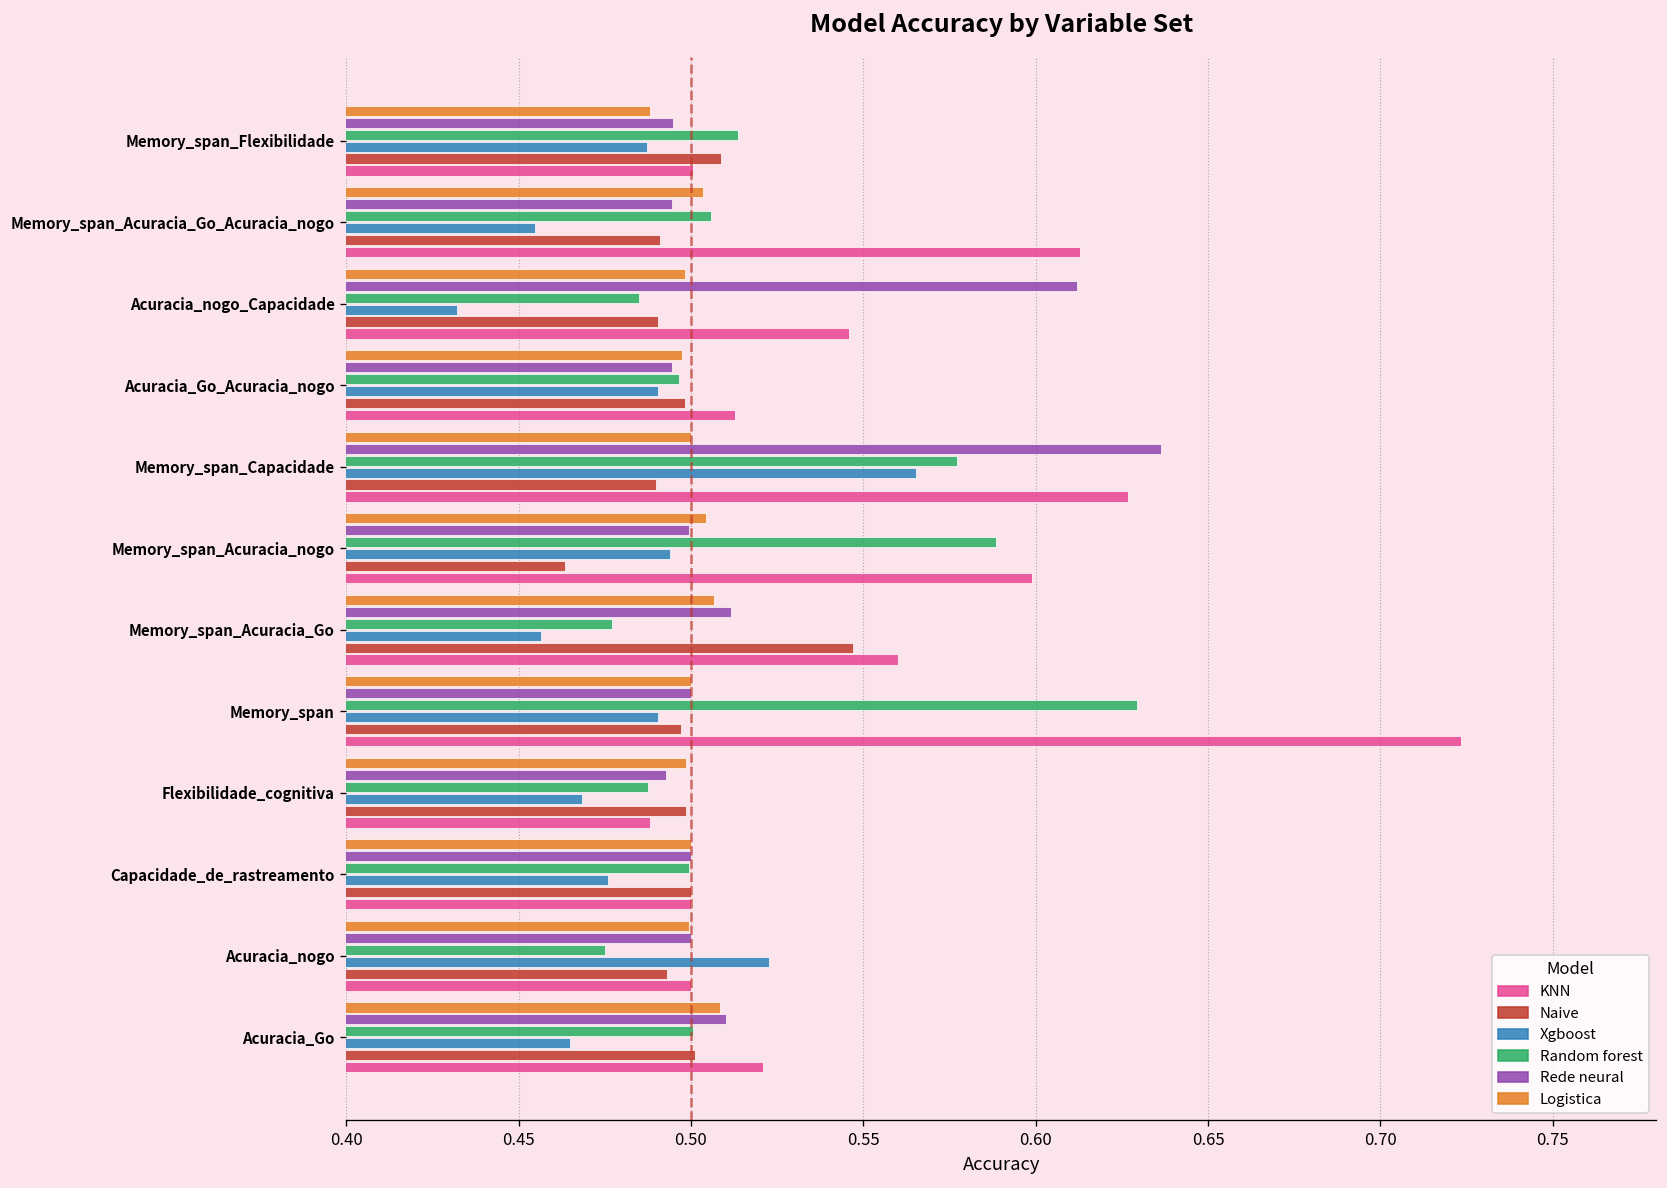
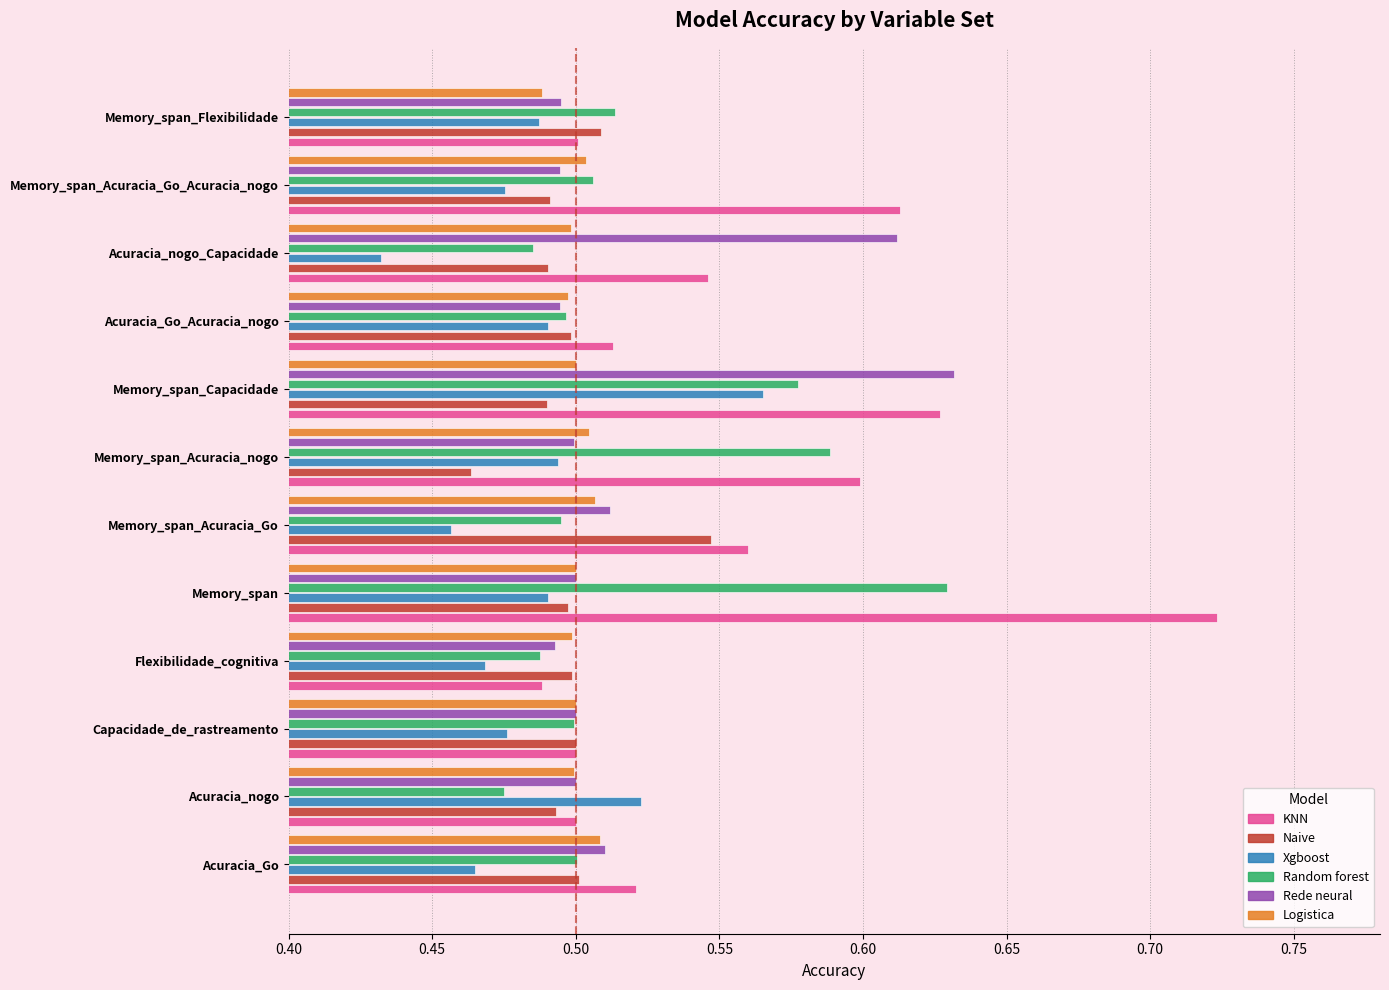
Xgboost, Memory_span_Acuracia_Go_Acuracia_nogo: 0.455 -> 0.475
Rede neural, Memory_span_Capacidade: 0.636 -> 0.632
Random forest, Memory_span_Acuracia_Go: 0.477 -> 0.495
